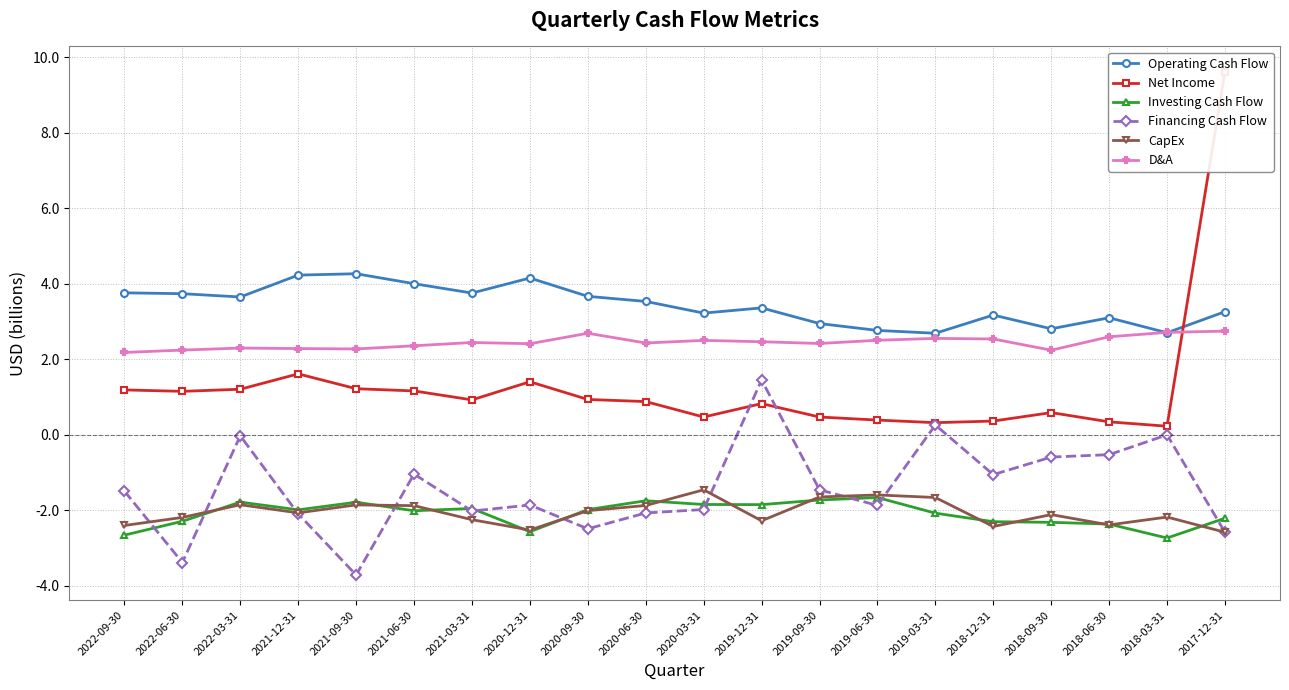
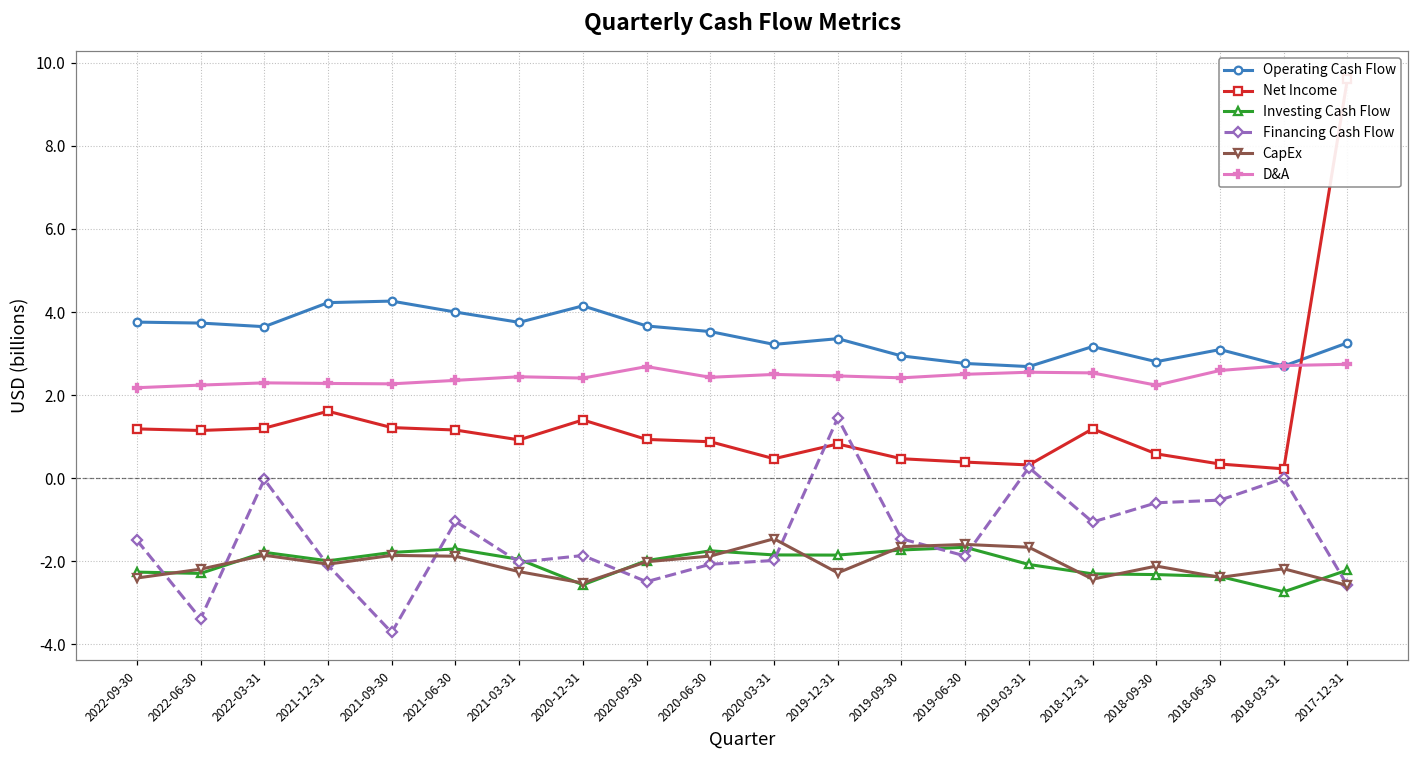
Investing Cash Flow, 2022-09-30: -2.7 -> -2.3
Investing Cash Flow, 2021-06-30: -2.0 -> -1.7
Net Income, 2018-12-31: 0.4 -> 1.2
